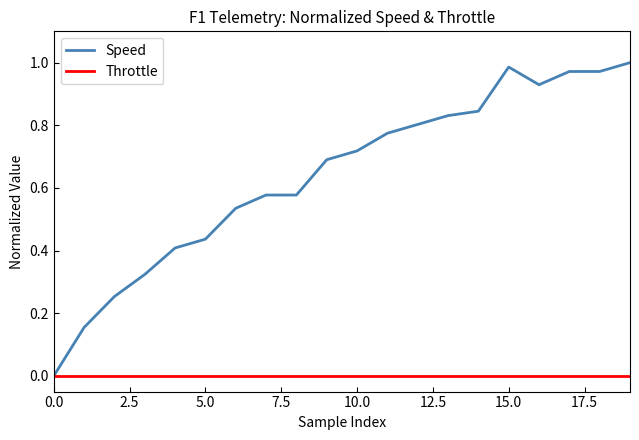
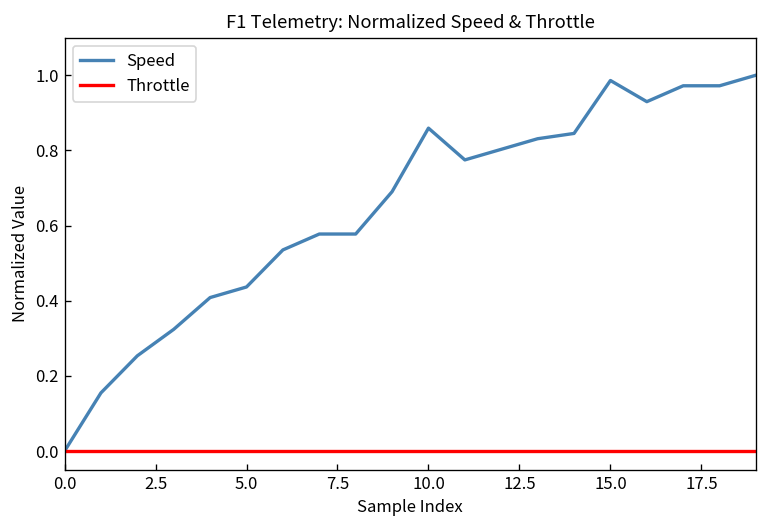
Speed, 10.0: 0.72 -> 0.86
